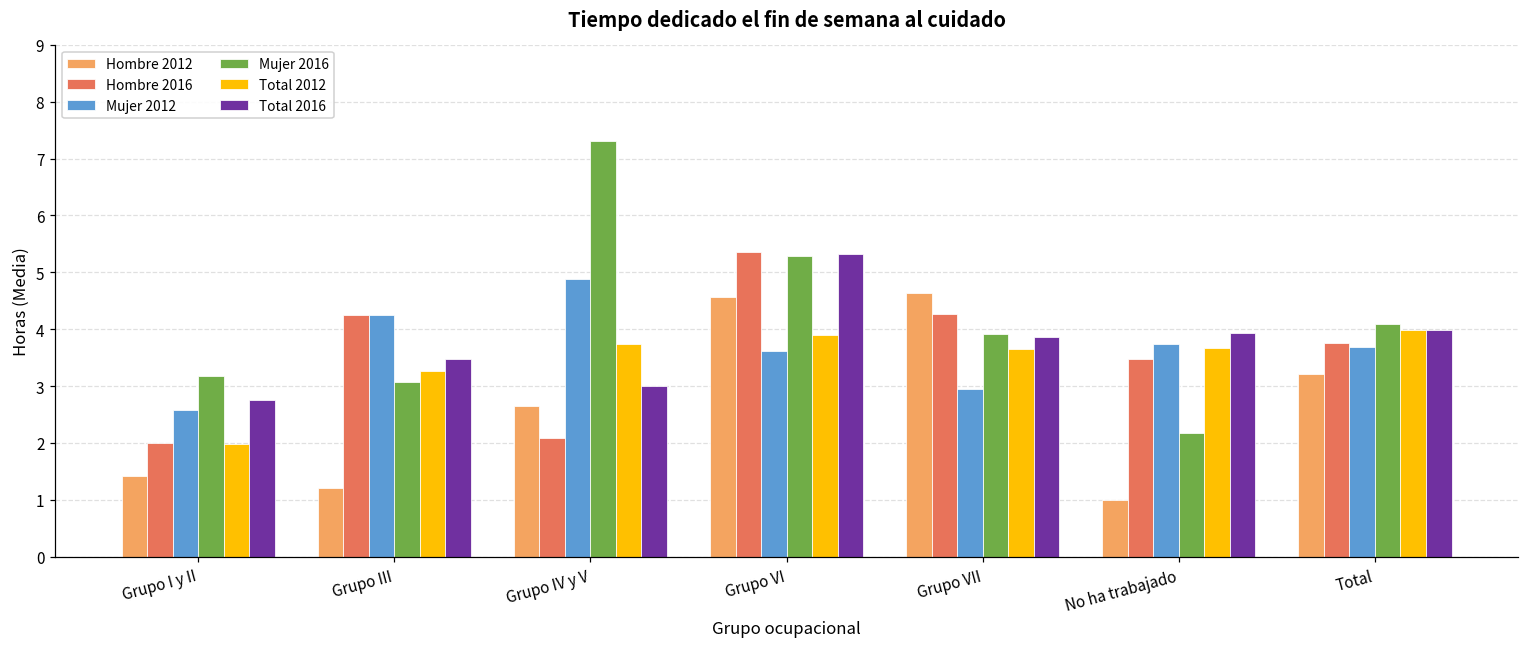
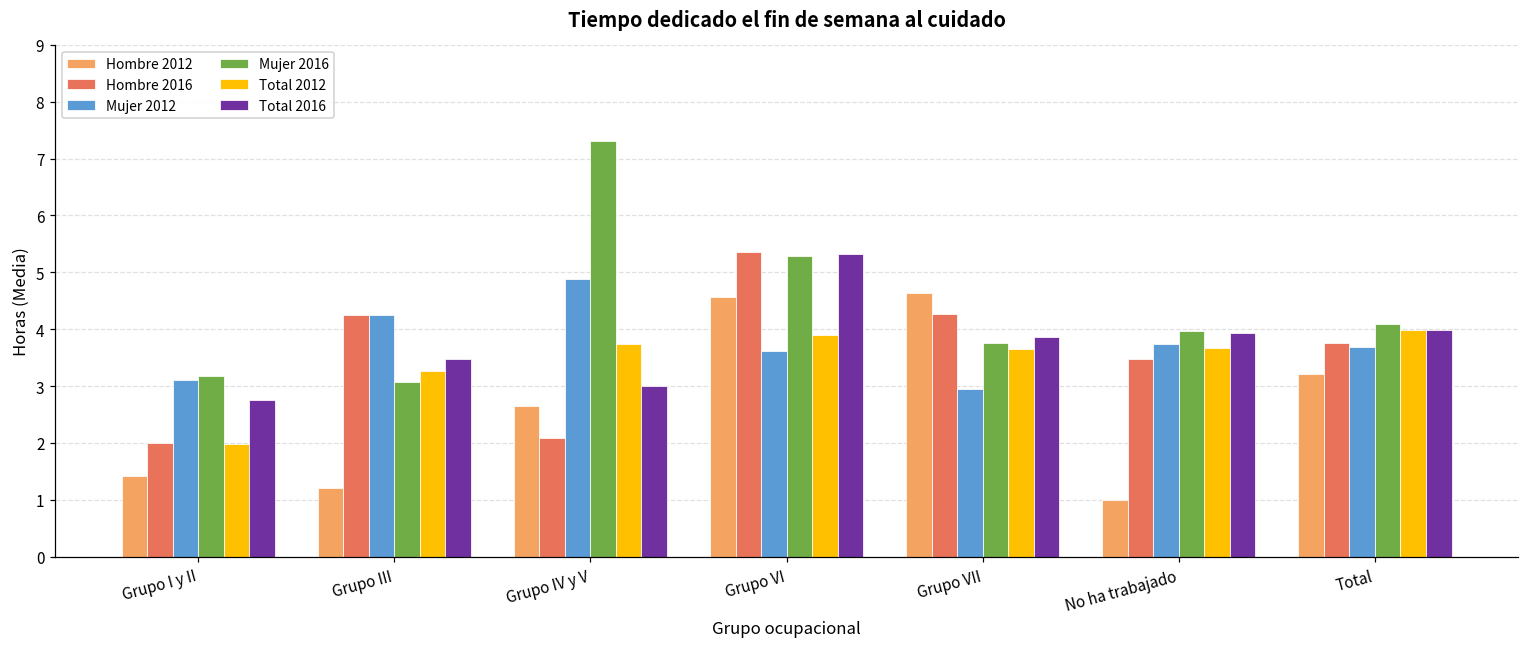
Mujer 2012, Grupo I y II: 2.6 -> 3.1
Mujer 2016, Grupo VII: 3.9 -> 3.8
Mujer 2016, No ha trabajado: 2.2 -> 4.0
